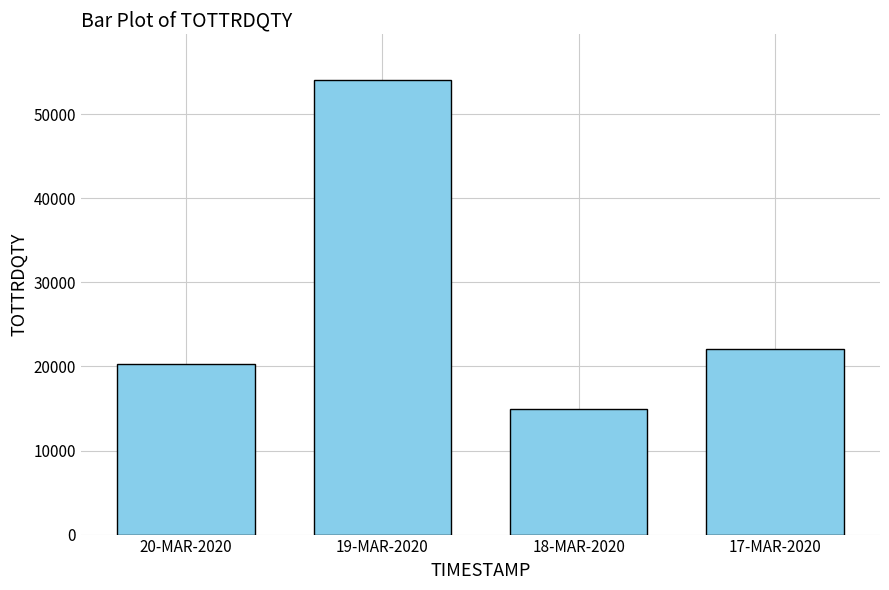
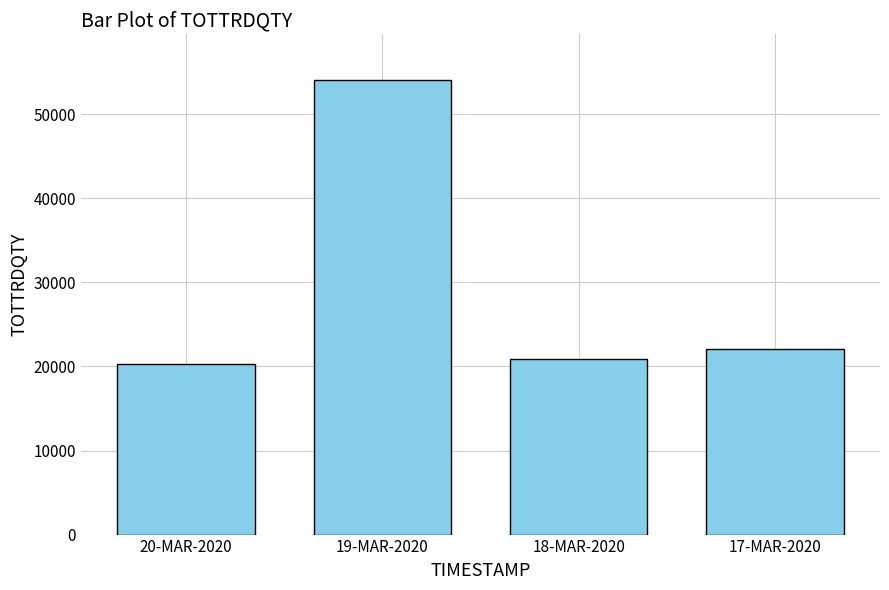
18-MAR-2020: 15000 -> 21000
